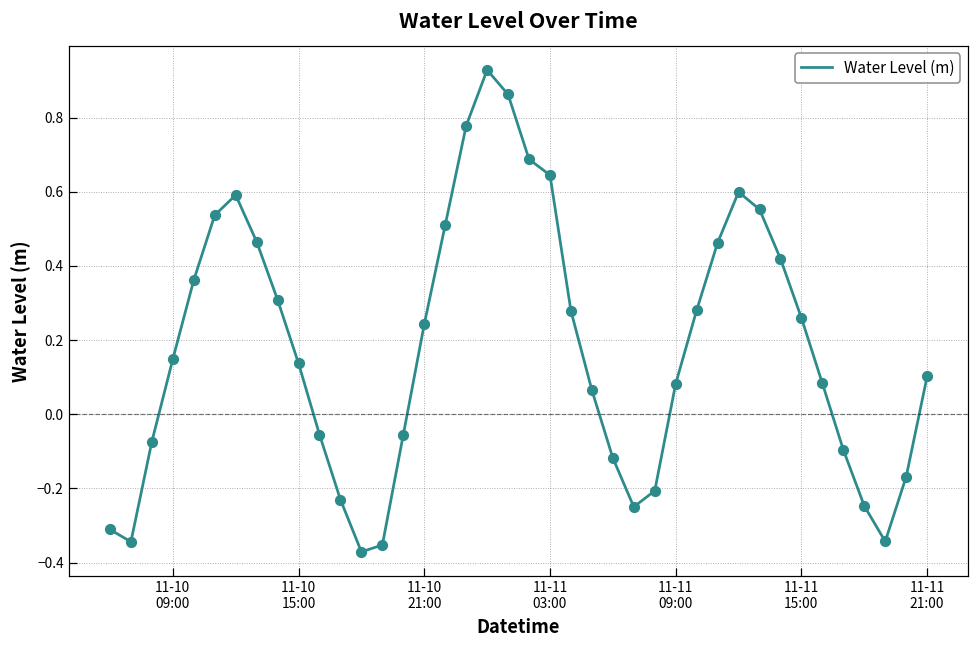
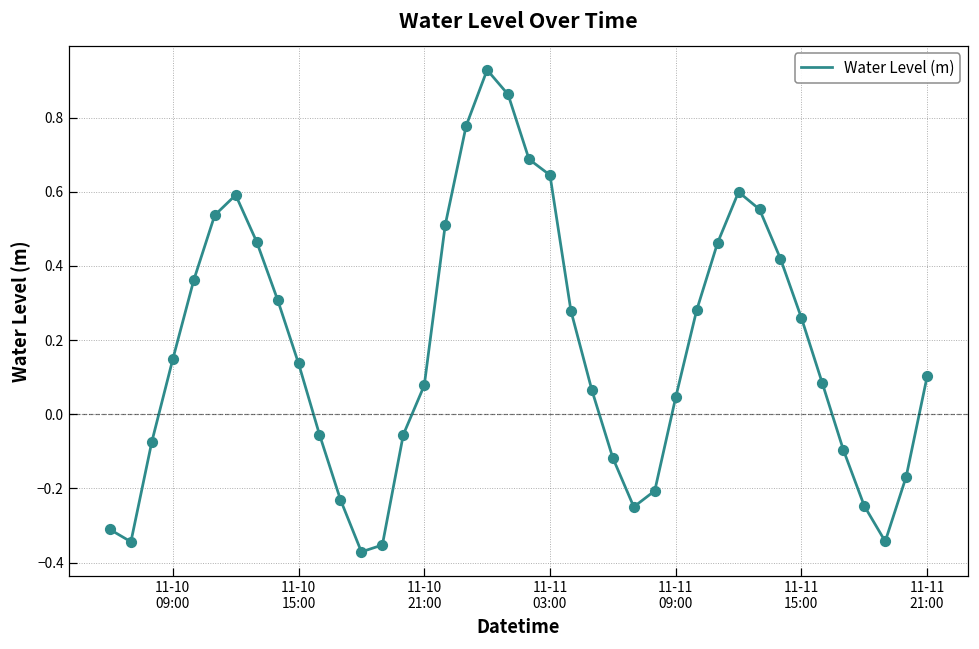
11-10 21:00: 0.24 -> 0.08
11-11 09:00: 0.08 -> 0.05
